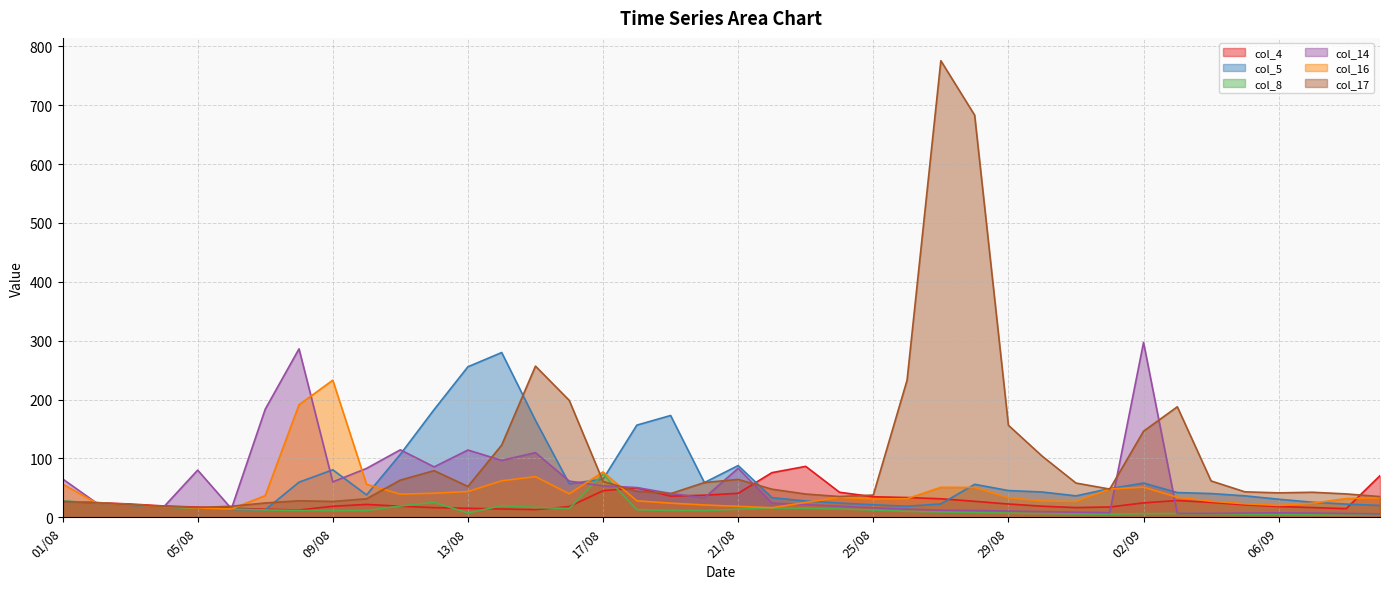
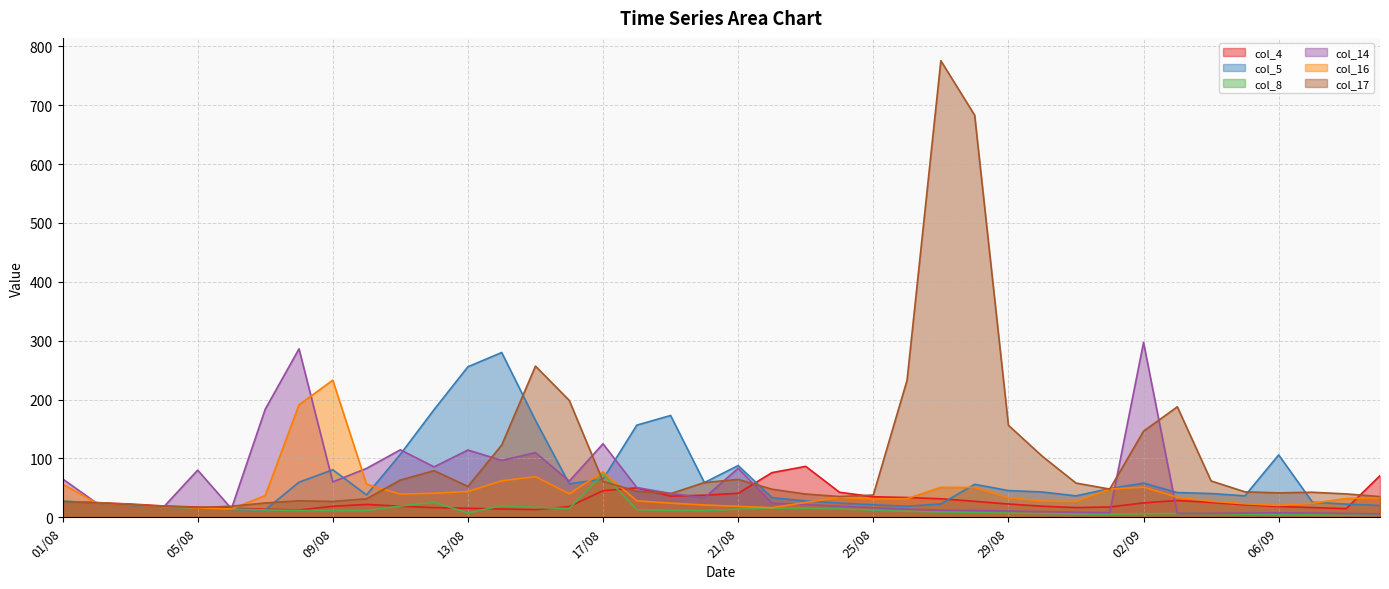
col_14, 17/08: 50 -> 120
col_5, 06/09: 30 -> 110
